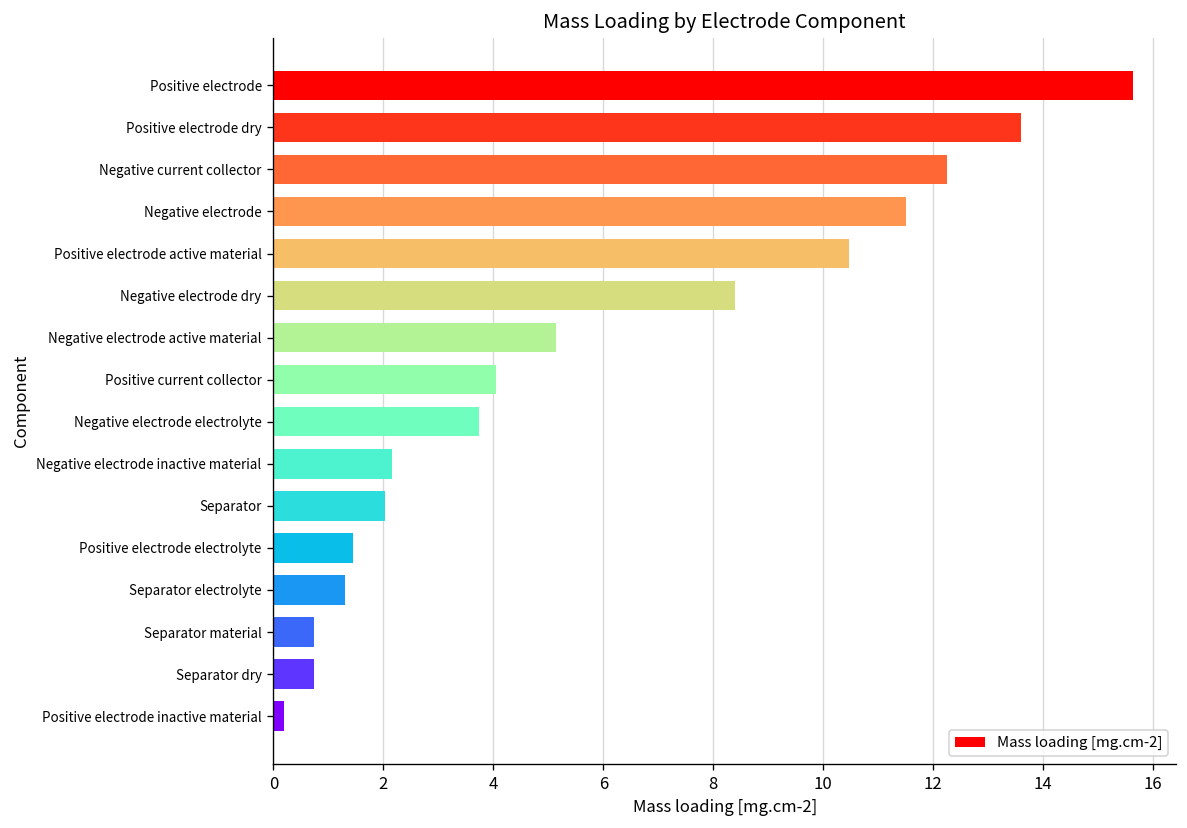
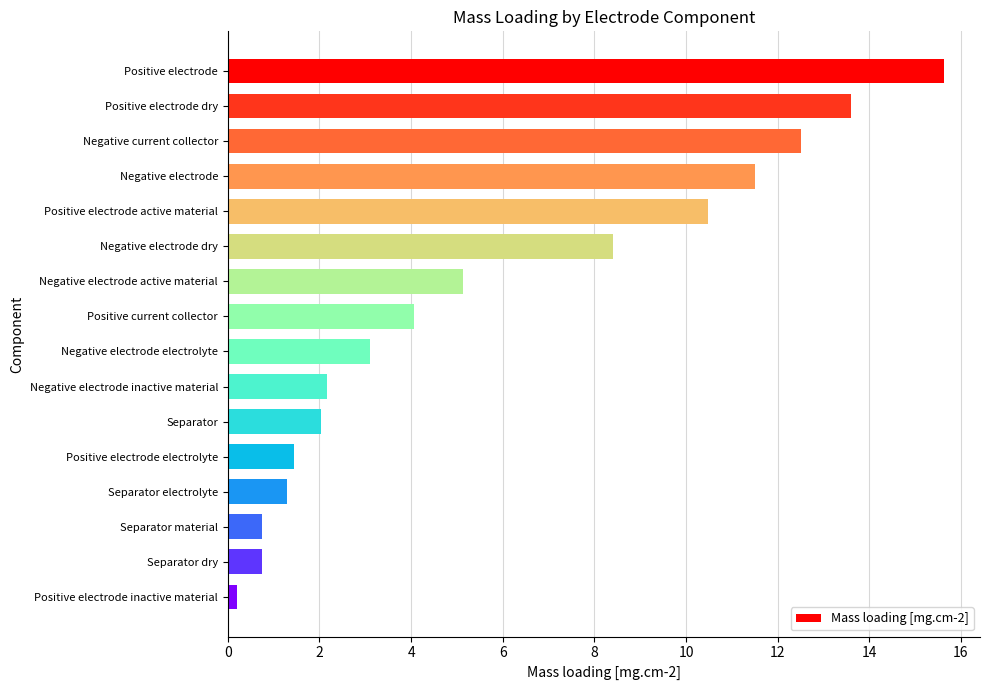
Negative current collector: 12.2 -> 12.5
Negative electrode electrolyte: 3.7 -> 3.1
